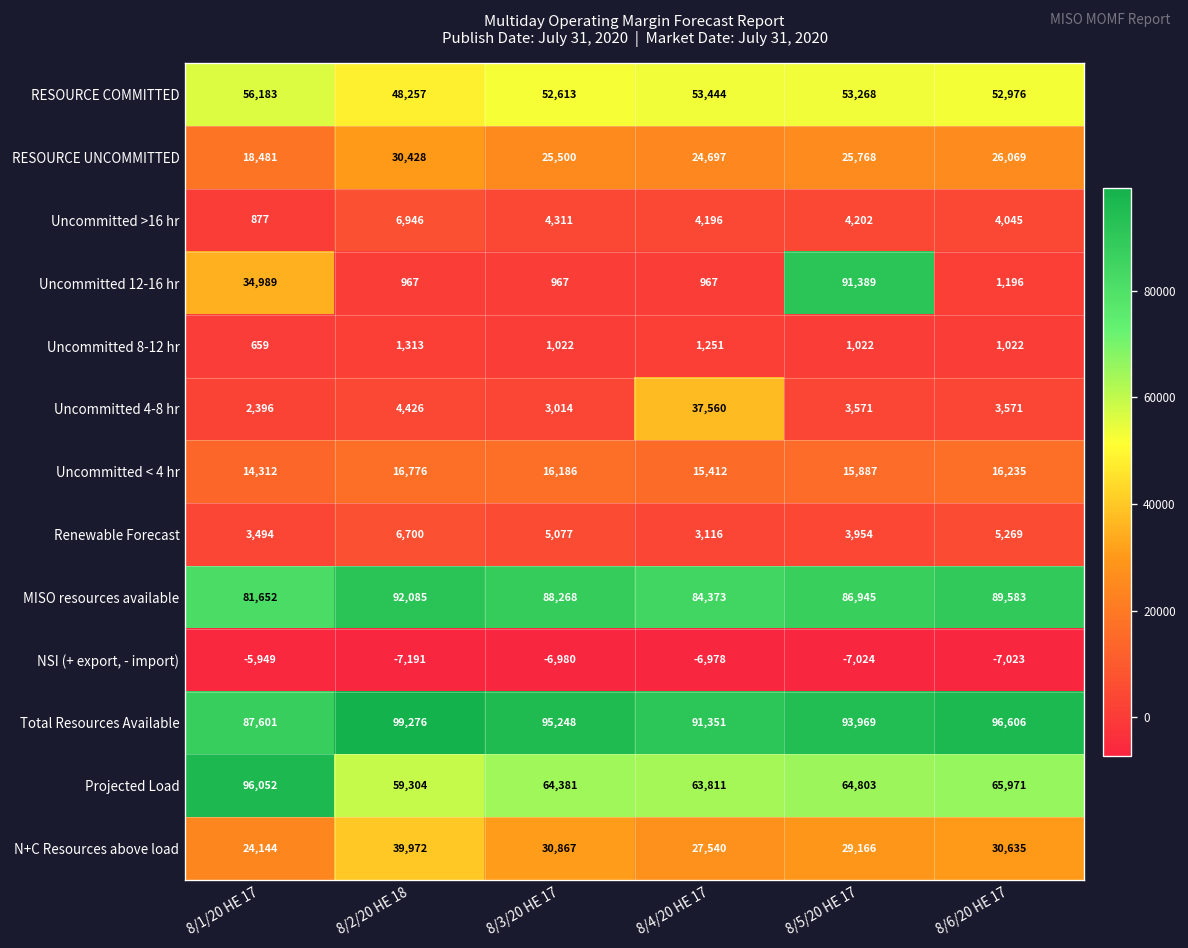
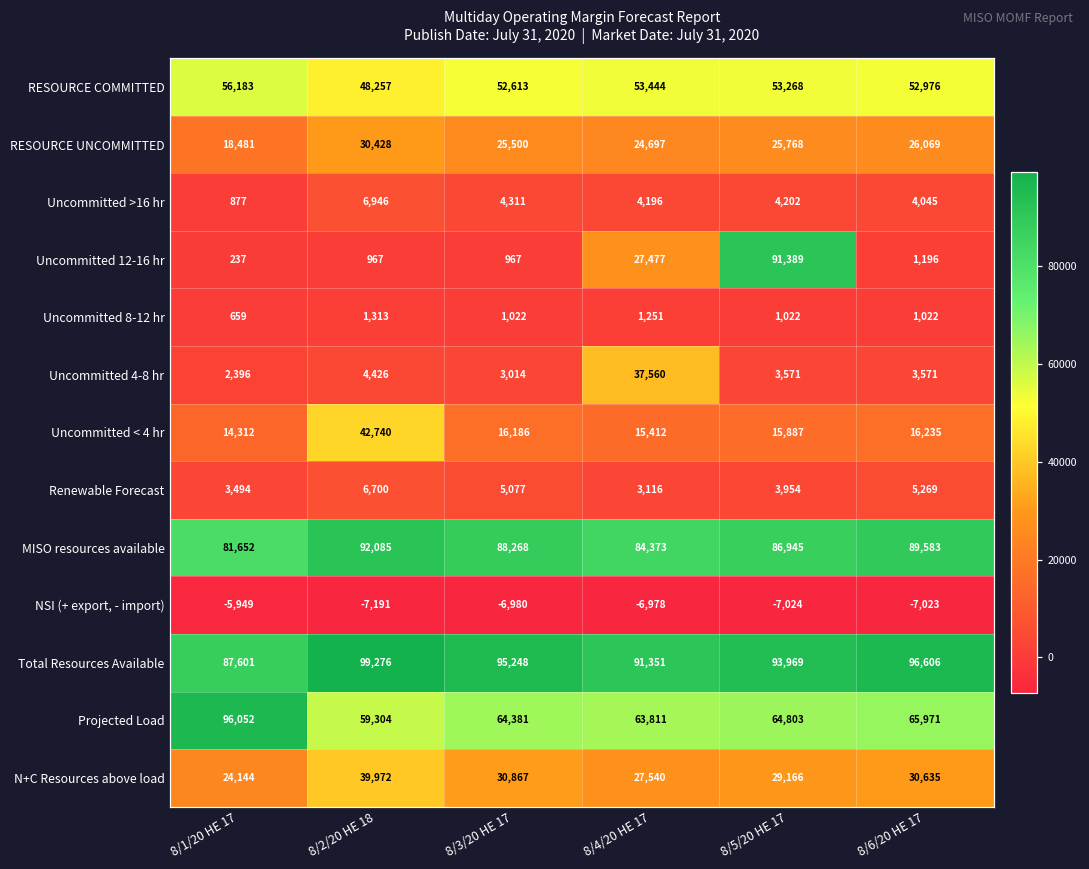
Uncommitted 12-16 hr, 8/1/20 HE 17: 34,989 -> 237
Uncommitted 12-16 hr, 8/4/20 HE 17: 967 -> 27,477
Uncommitted < 4 hr, 8/2/20 HE 18: 16,776 -> 42,740
